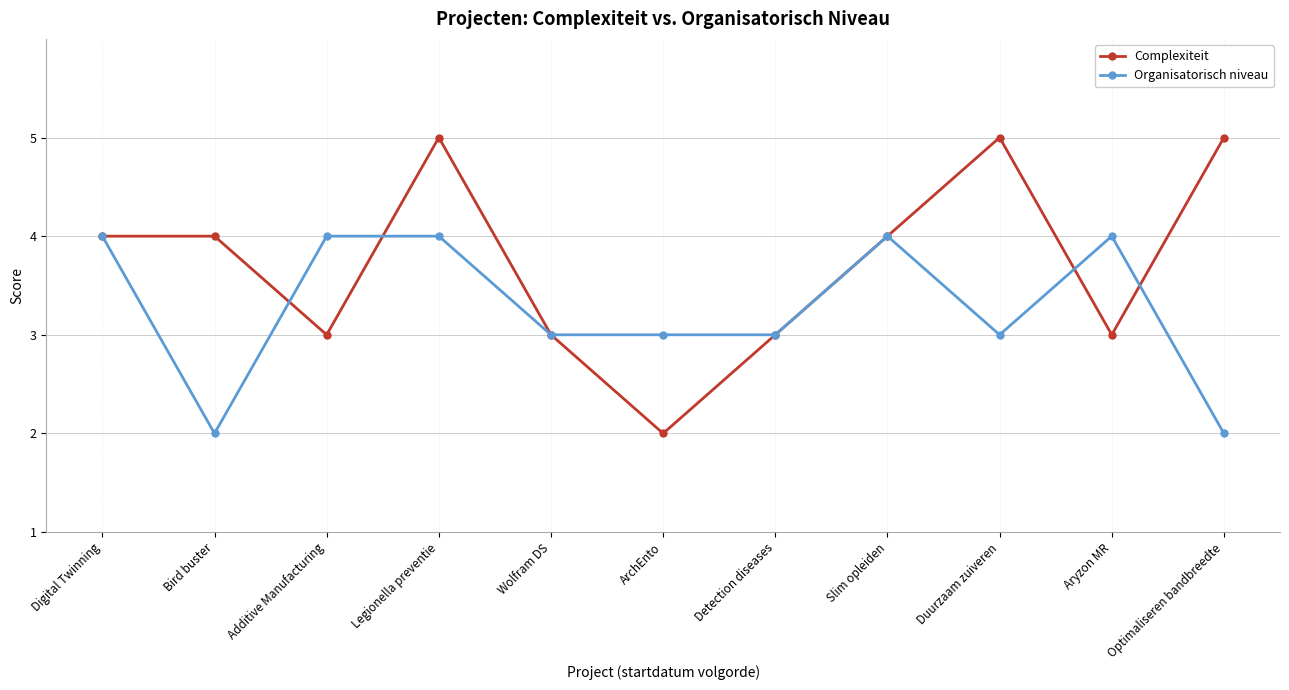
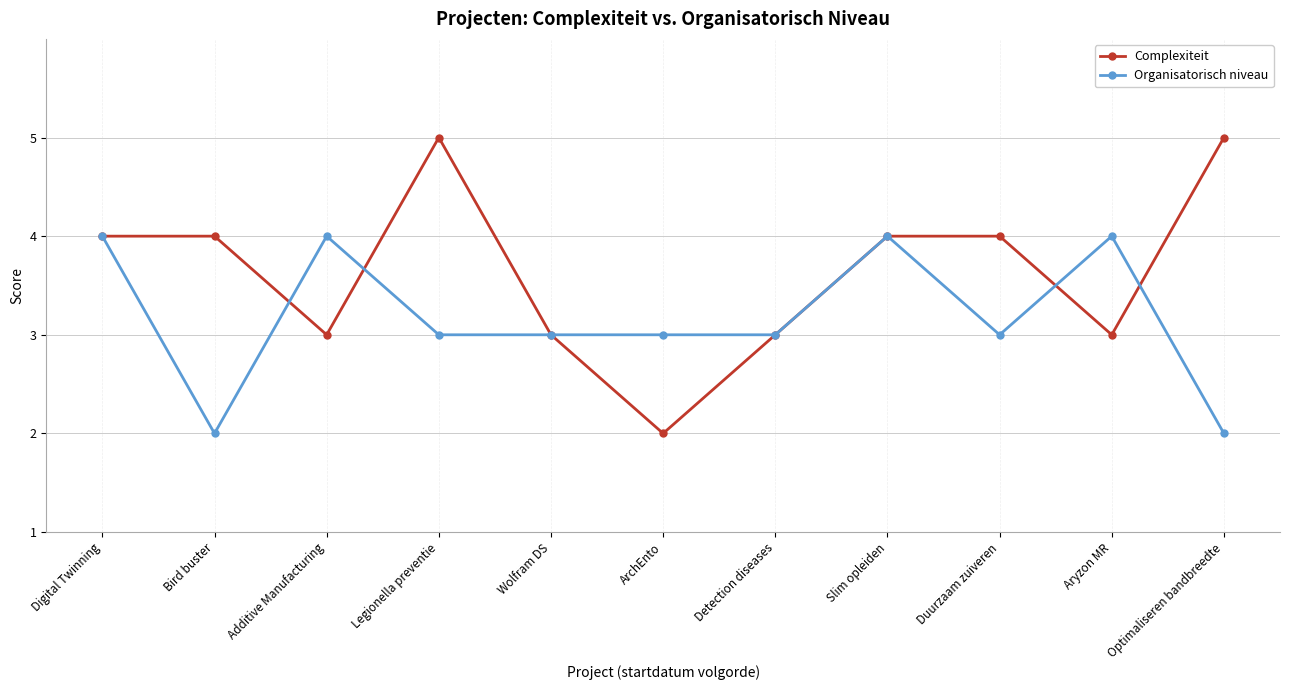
Organisatorisch niveau, Legionella preventie: 4 -> 3
Complexiteit, Duurzaam zuiveren: 5 -> 4
